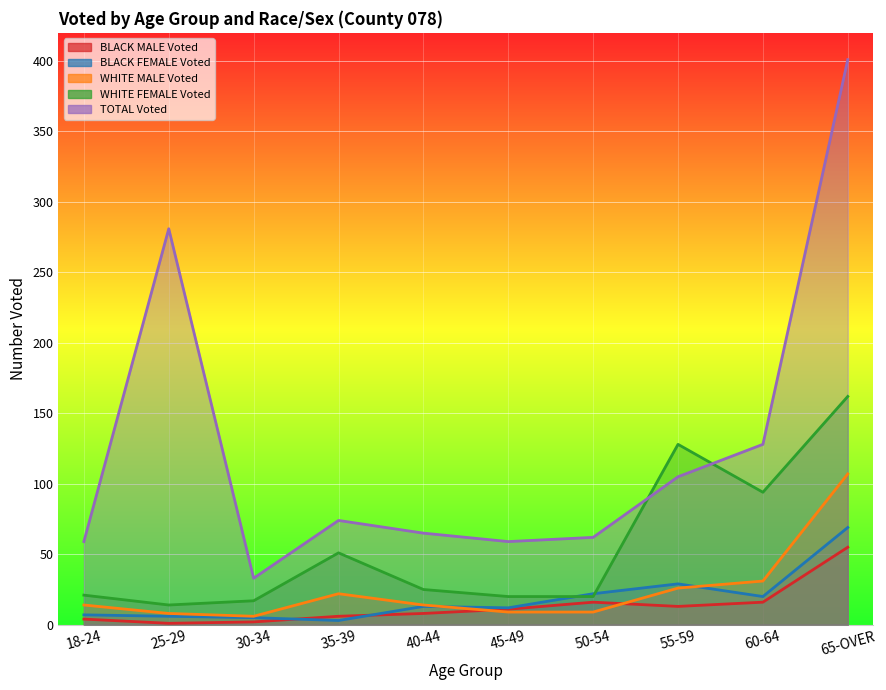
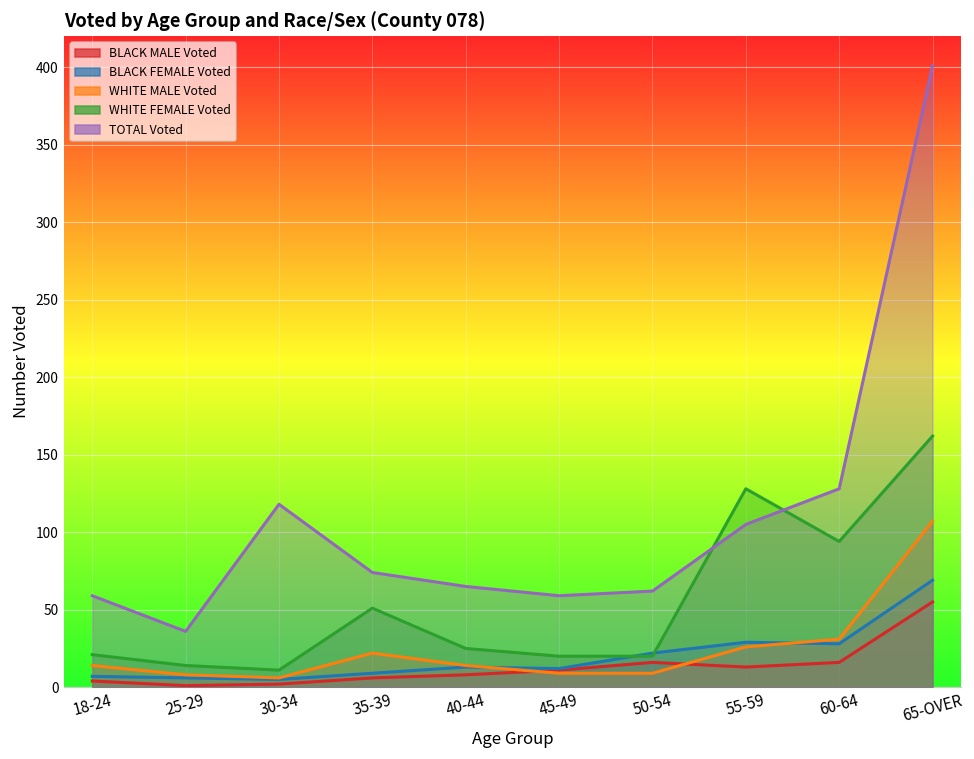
TOTAL Voted, 25-29: 281 -> 36
WHITE FEMALE Voted, 30-34: 17 -> 11
TOTAL Voted, 30-34: 33 -> 118
BLACK FEMALE Voted, 35-39: 3 -> 9
BLACK FEMALE Voted, 60-64: 20 -> 28
